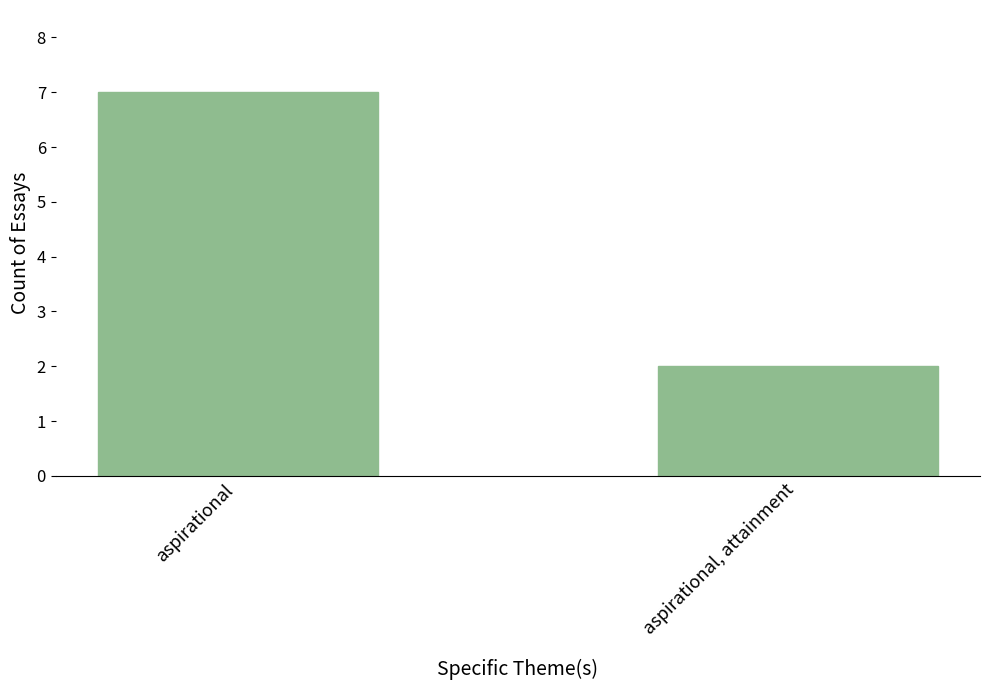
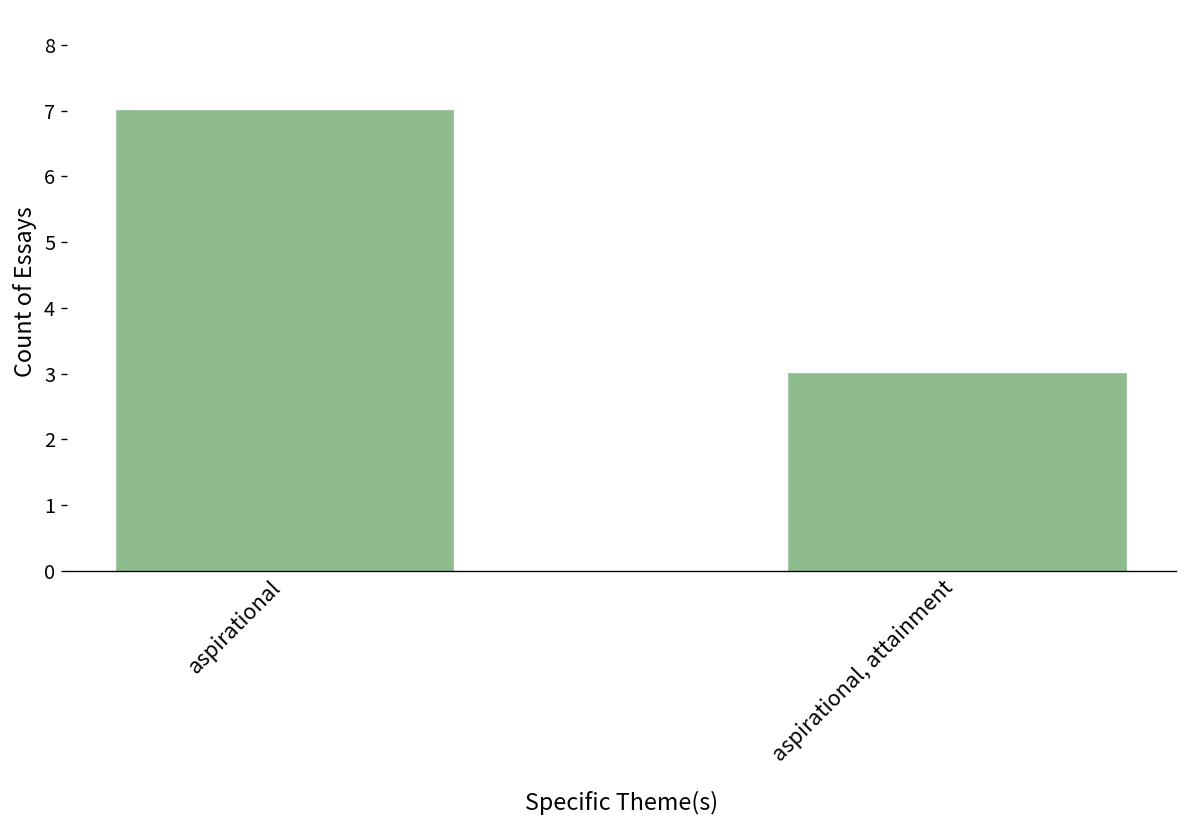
aspirational, attainment: 2 -> 3
